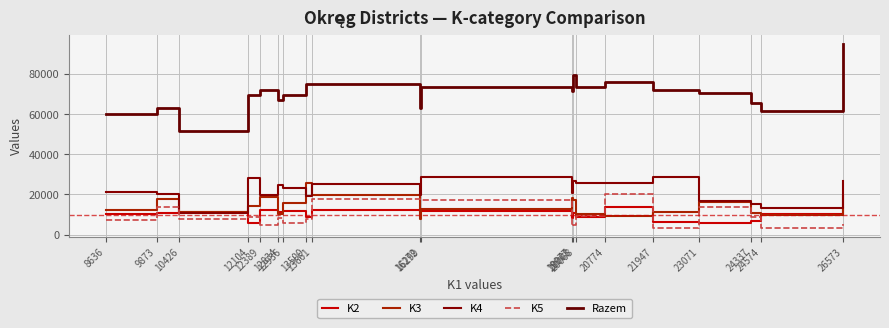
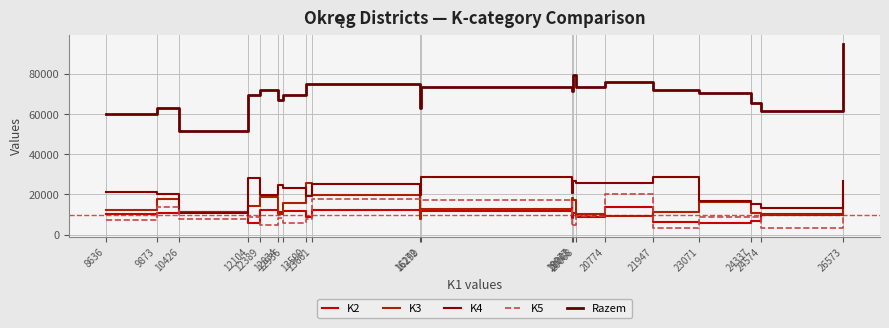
K5, 23071: 14000 -> 9000
K5, 26573: 5000 -> 10000
